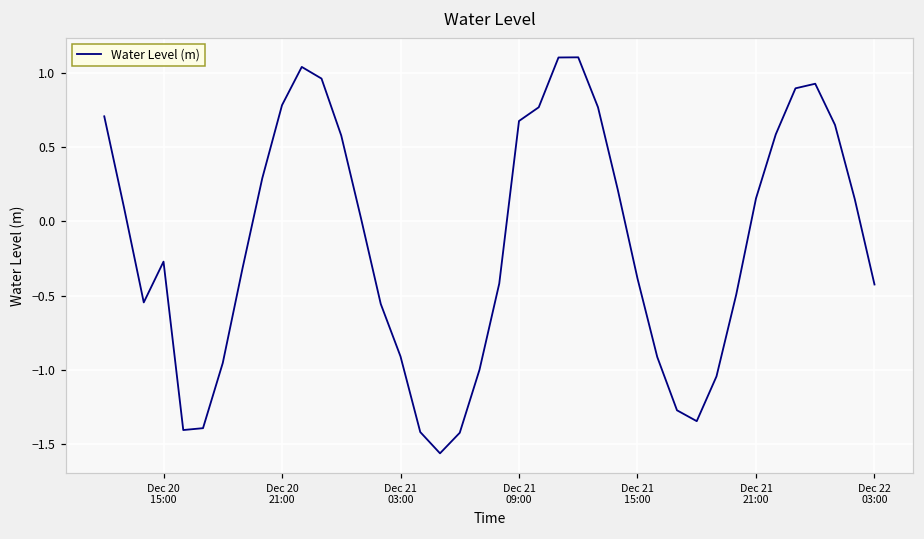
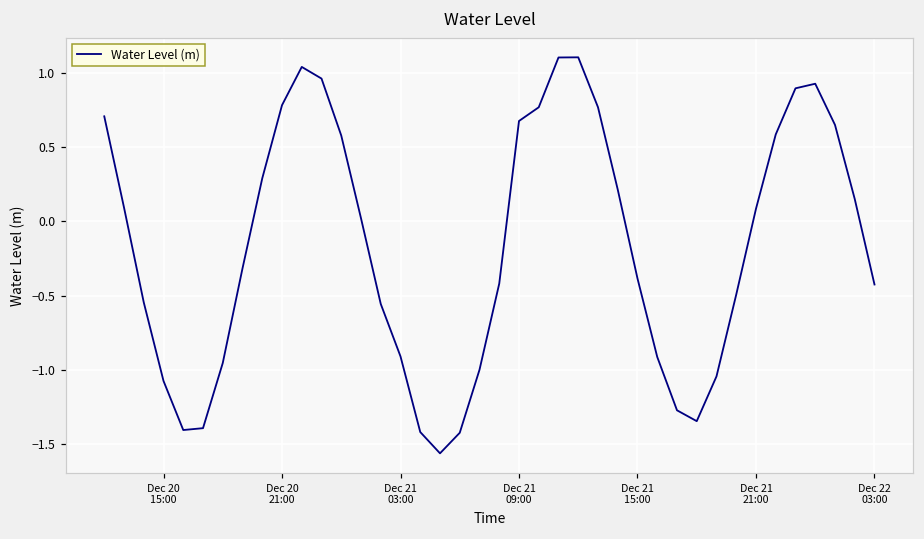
Dec 20 15:00: -0.27 -> -1.07
Dec 21 21:00: 0.15 -> 0.08
